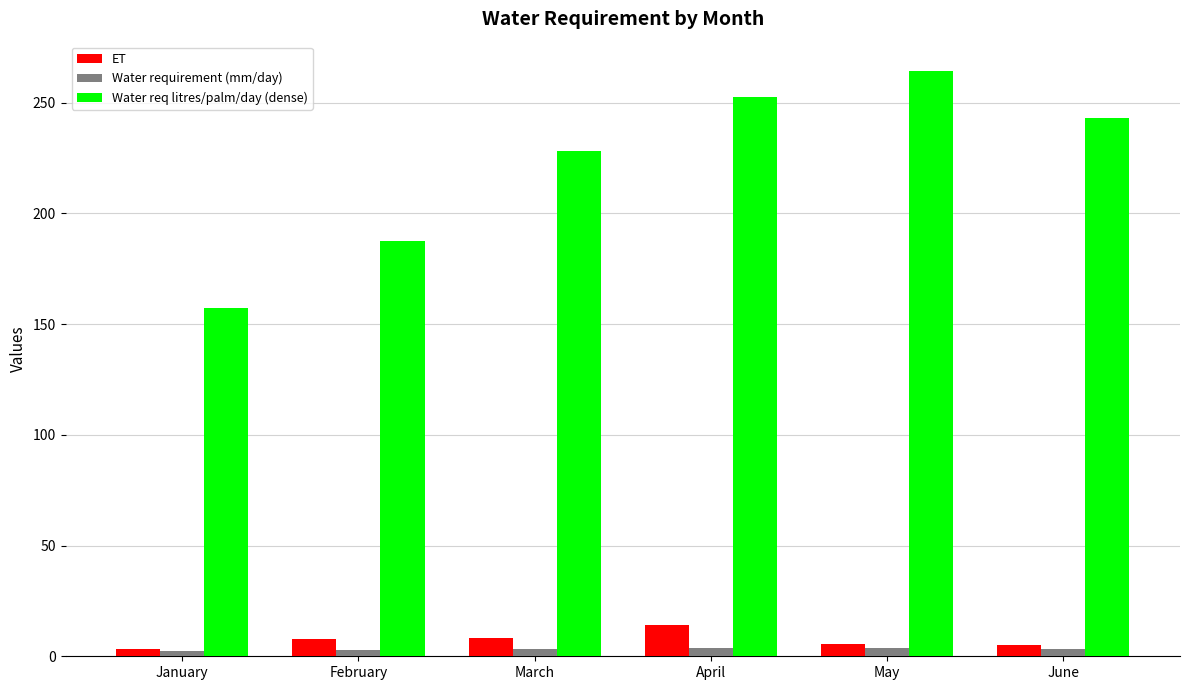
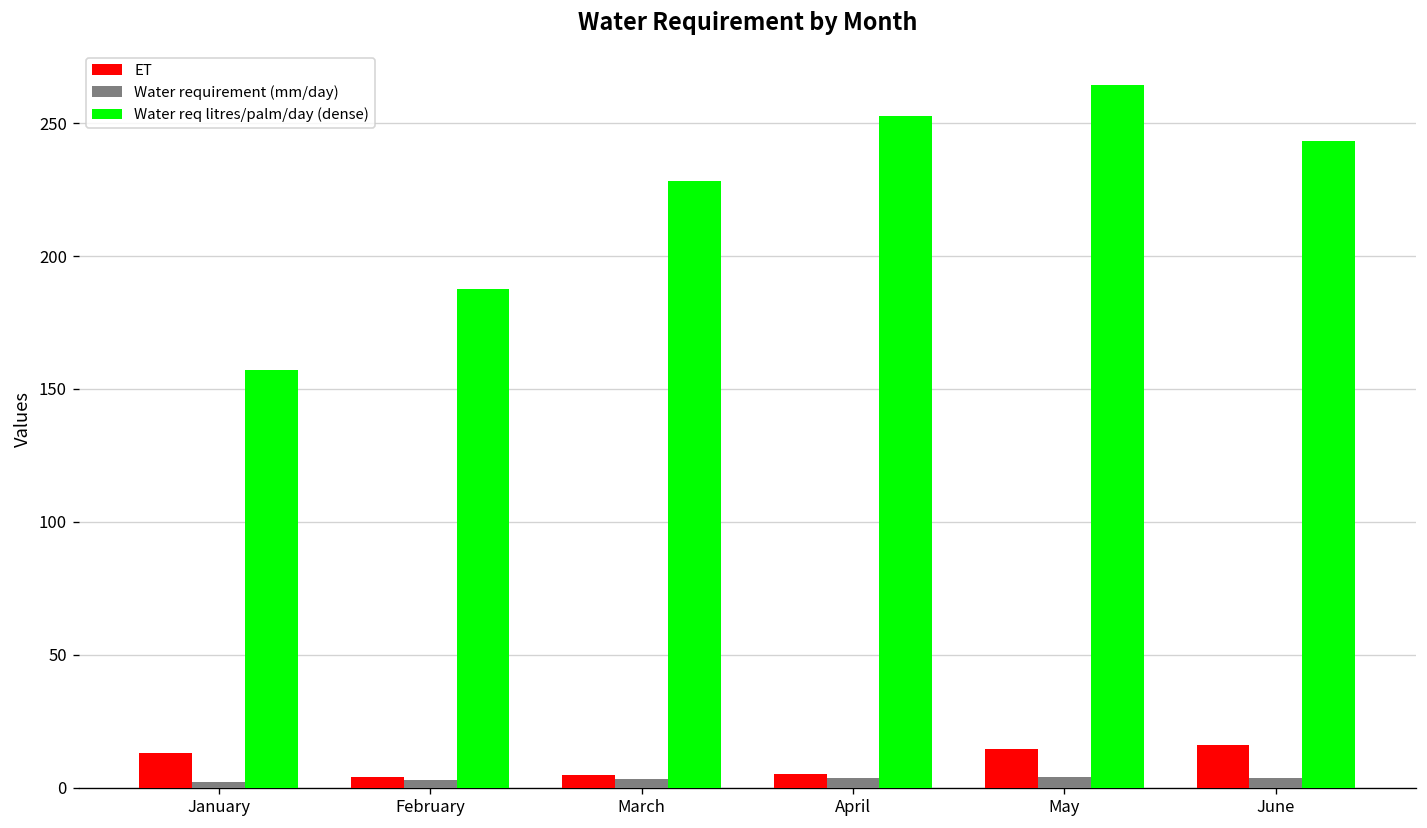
ET, January: 3 -> 13
ET, February: 8 -> 4
ET, March: 8 -> 5
ET, April: 14 -> 5
ET, May: 5 -> 14
ET, June: 5 -> 16
